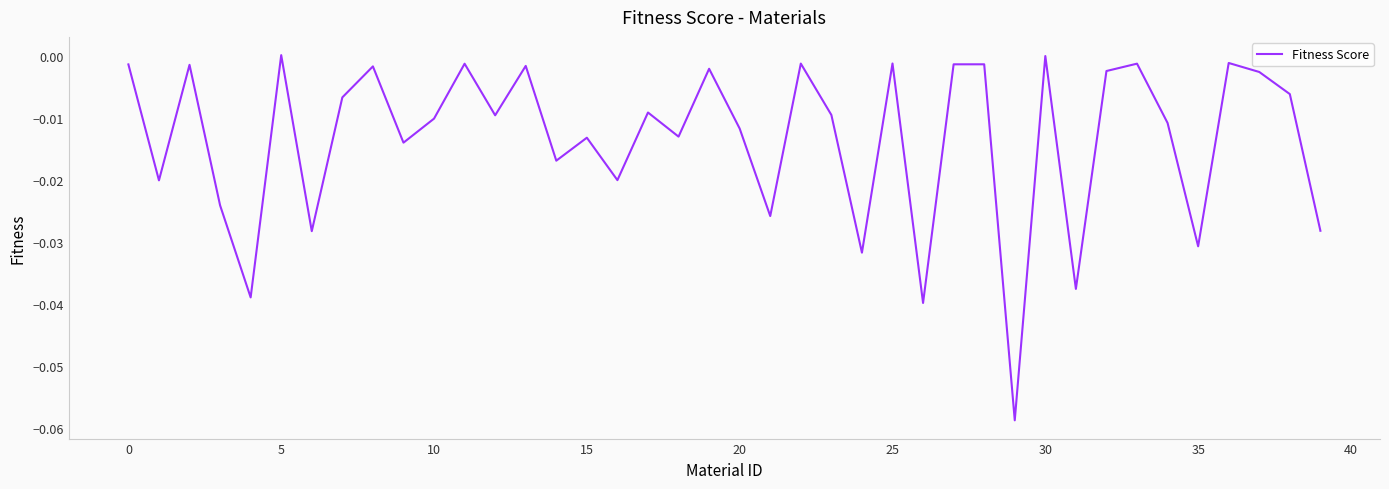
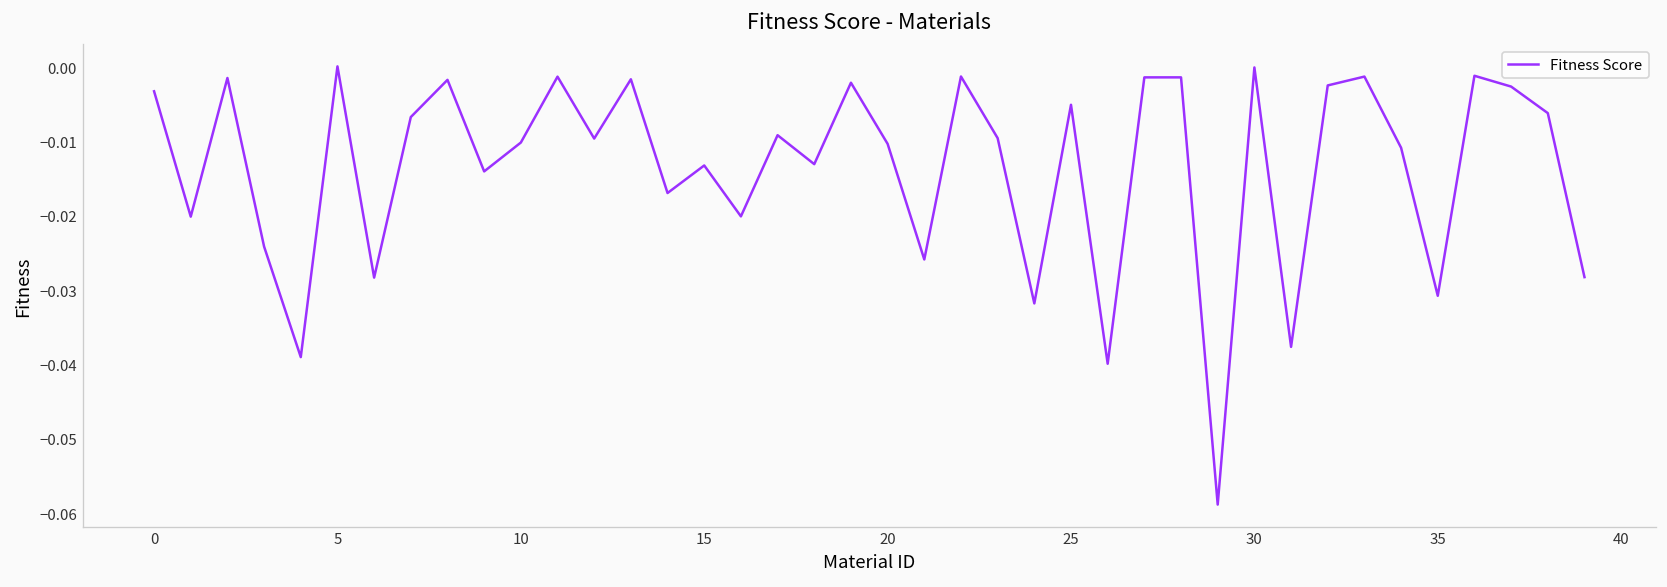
0: -0.001 -> -0.003
20: -0.012 -> -0.010
25: -0.001 -> -0.005
